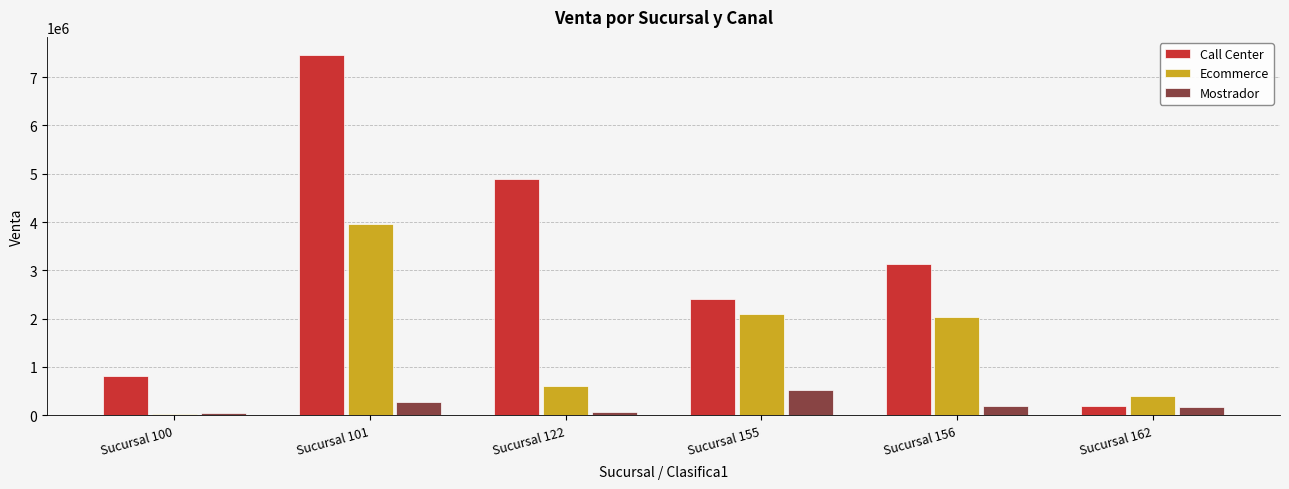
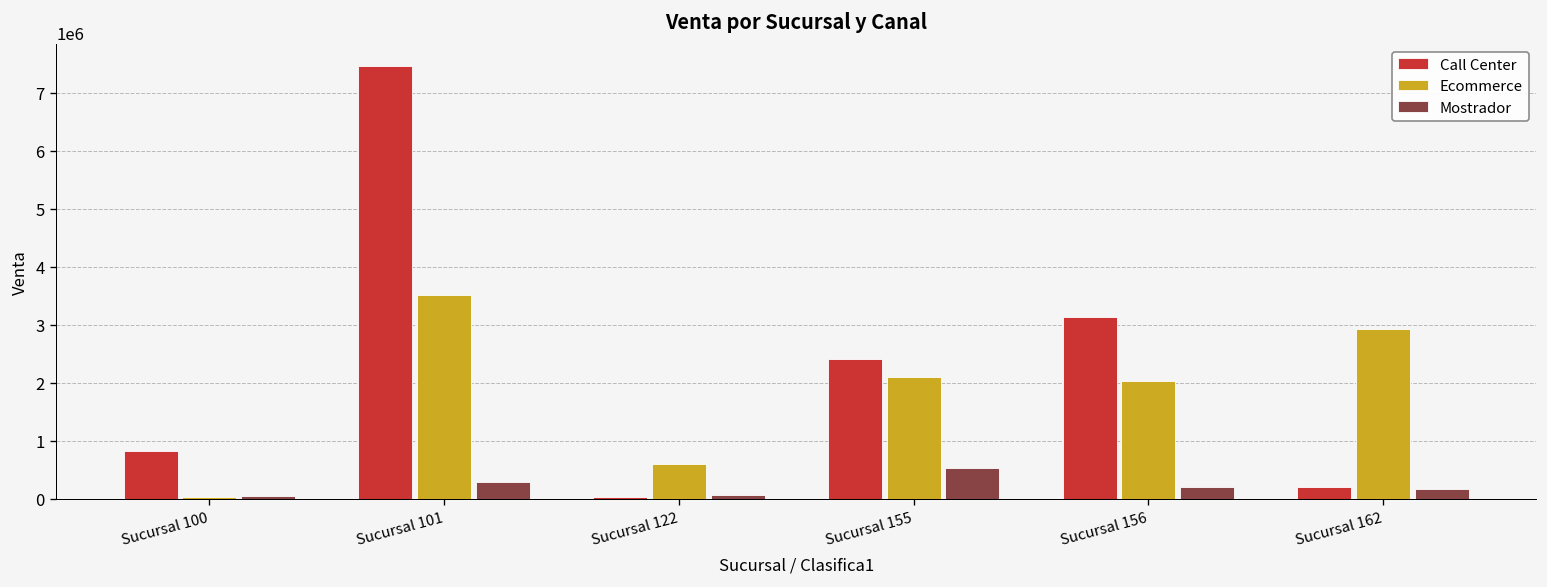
Ecommerce, Sucursal 101: 4000000 -> 3500000
Call Center, Sucursal 122: 4900000 -> 0
Ecommerce, Sucursal 162: 400000 -> 2900000
